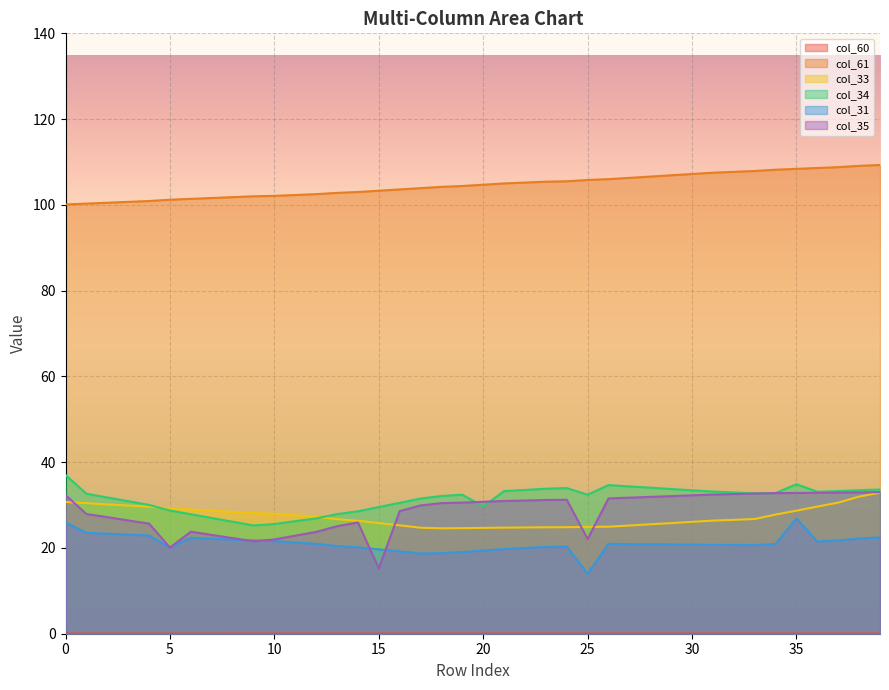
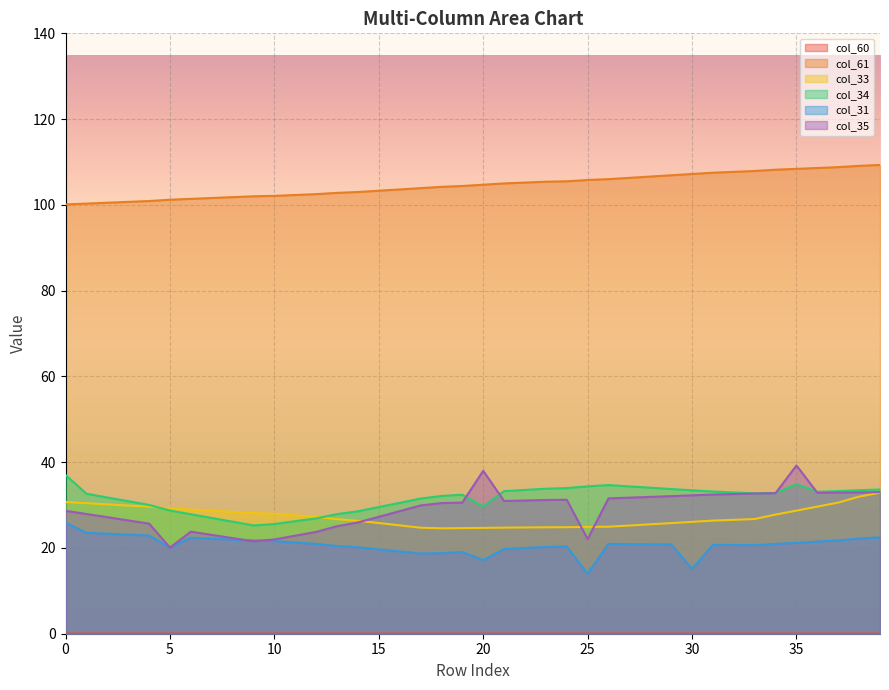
col_35, 0: 32 -> 29
col_35, 15: 15 -> 27
col_31, 20: 19 -> 17
col_35, 20: 31 -> 38
col_34, 25: 32 -> 34
col_31, 30: 21 -> 15
col_31, 35: 27 -> 21
col_35, 35: 33 -> 39
